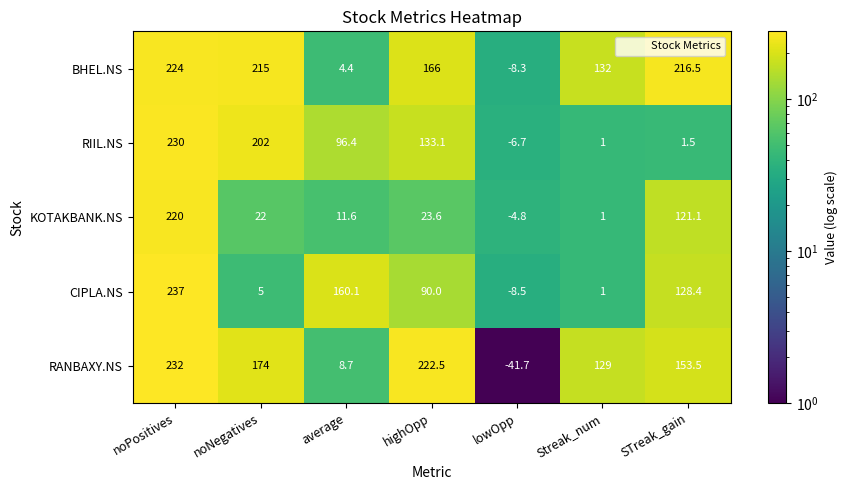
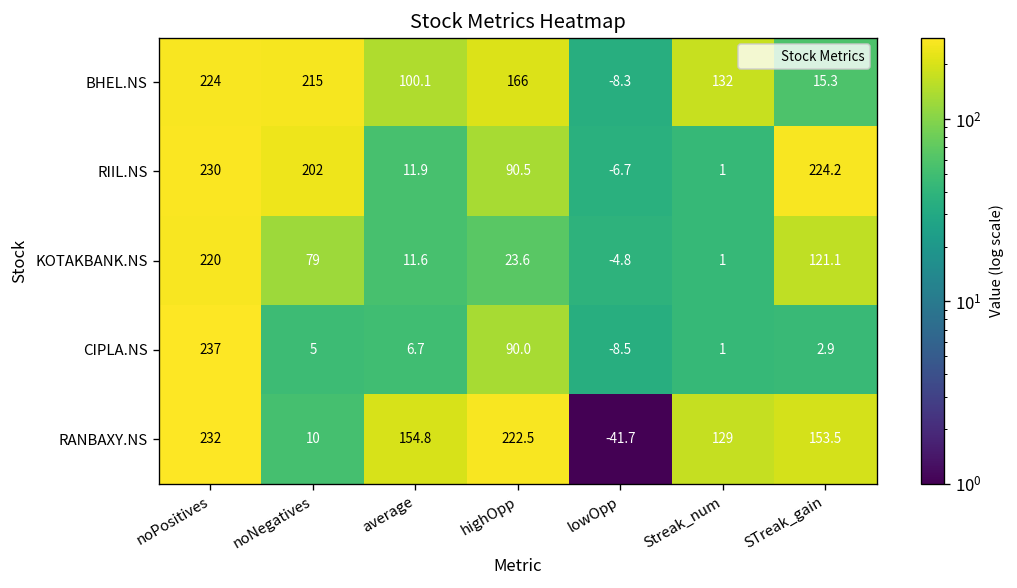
BHEL.NS, average: 4.4 -> 100.1
BHEL.NS, STreak_gain: 216.5 -> 15.3
RIIL.NS, average: 96.4 -> 11.9
RIIL.NS, highOpp: 133.1 -> 90.5
RIIL.NS, STreak_gain: 1.5 -> 224.2
KOTAKBANK.NS, noNegatives: 22 -> 79
CIPLA.NS, average: 160.1 -> 6.7
CIPLA.NS, STreak_gain: 128.4 -> 2.9
RANBAXY.NS, noNegatives: 174 -> 10
RANBAXY.NS, average: 8.7 -> 154.8
